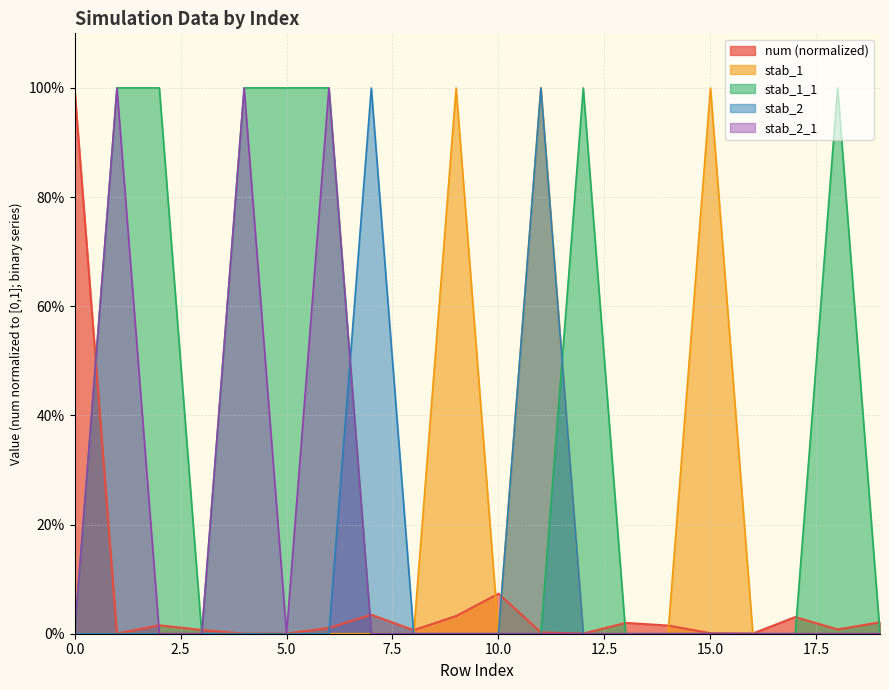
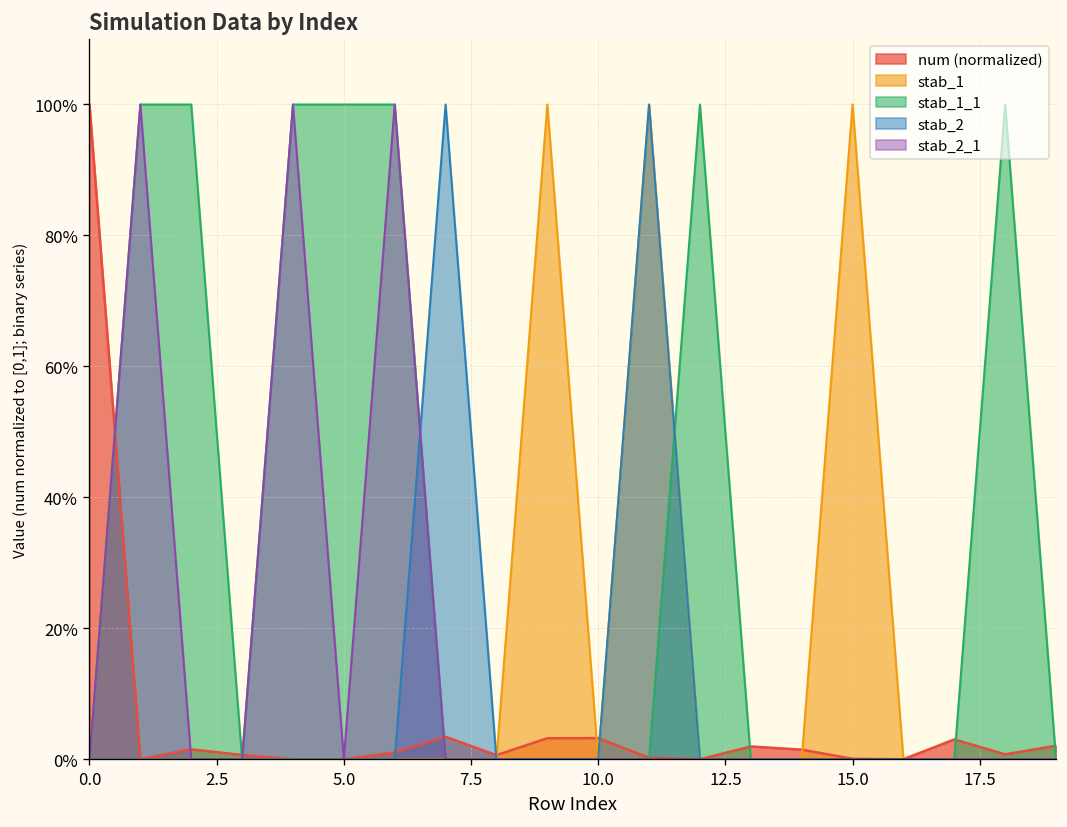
num (normalized), 10.0: 7% -> 3%
